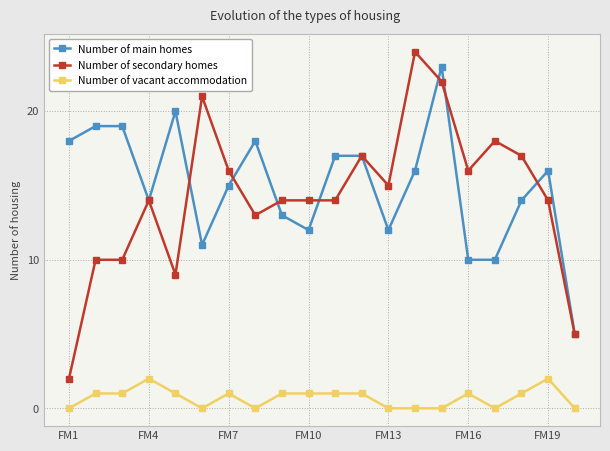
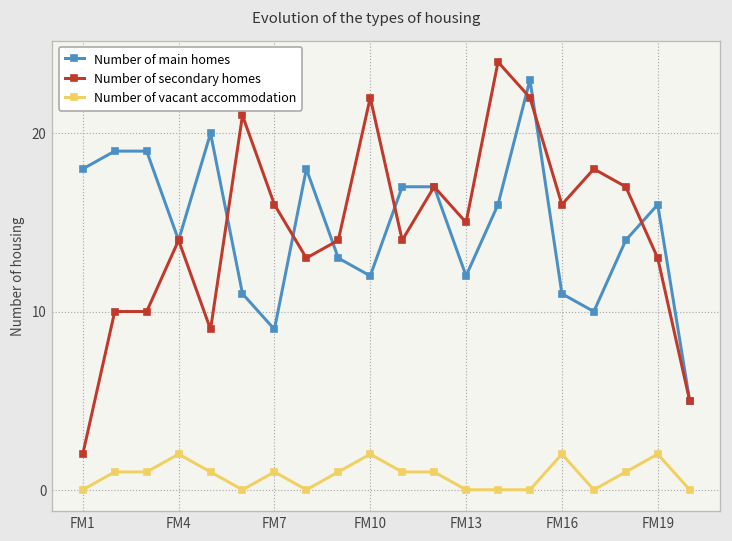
Number of main homes, FM7: 15 -> 9
Number of secondary homes, FM10: 14 -> 22
Number of vacant accommodation, FM10: 1 -> 2
Number of main homes, FM16: 10 -> 11
Number of vacant accommodation, FM16: 1 -> 2
Number of secondary homes, FM19: 14 -> 13
